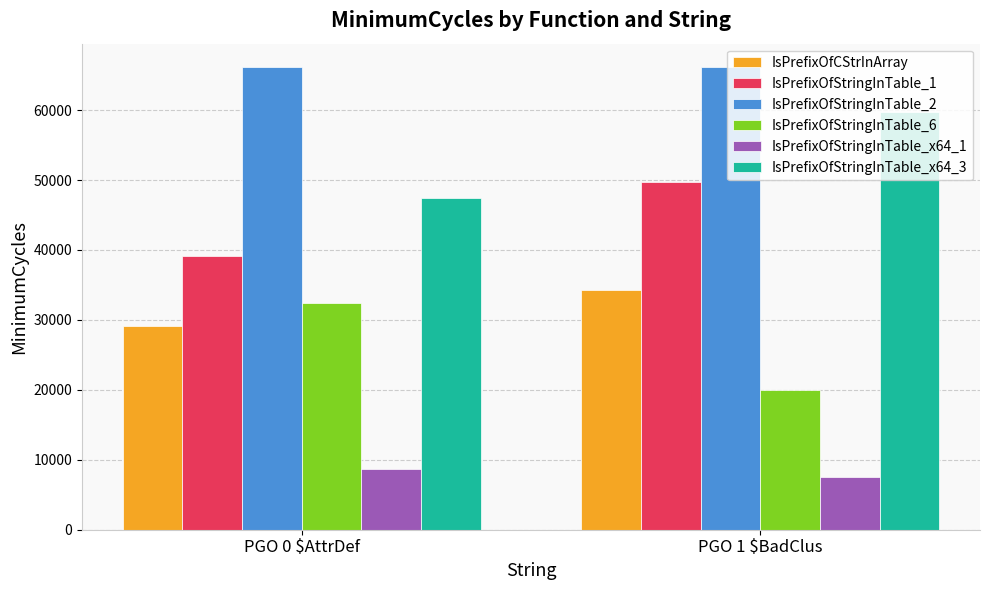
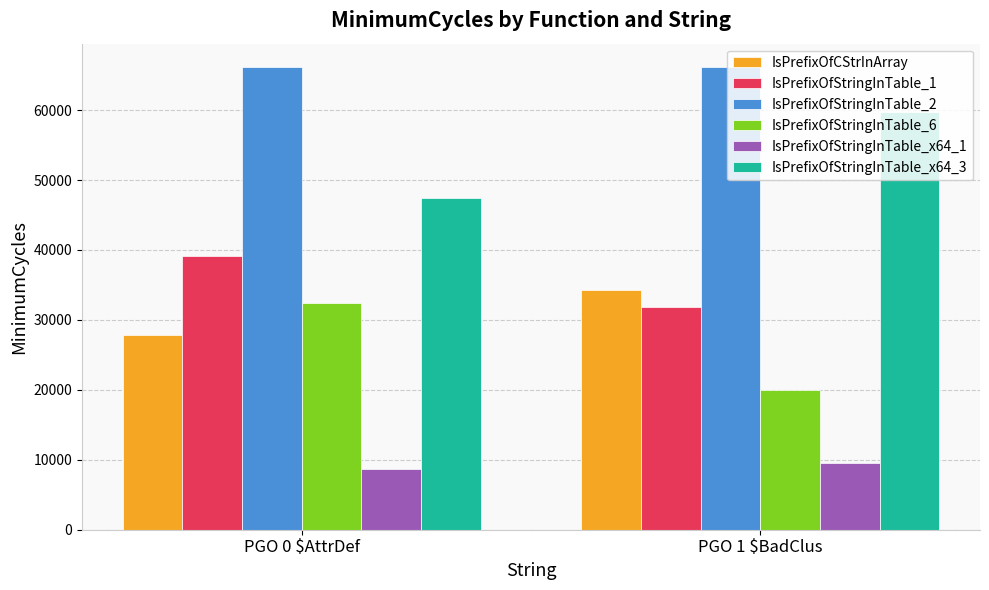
IsPrefixOfCStrInArray, PGO 0 $AttrDef: 29000 -> 28000
IsPrefixOfStringInTable_1, PGO 1 $BadClus: 50000 -> 32000
IsPrefixOfStringInTable_x64_1, PGO 1 $BadClus: 7000 -> 10000
